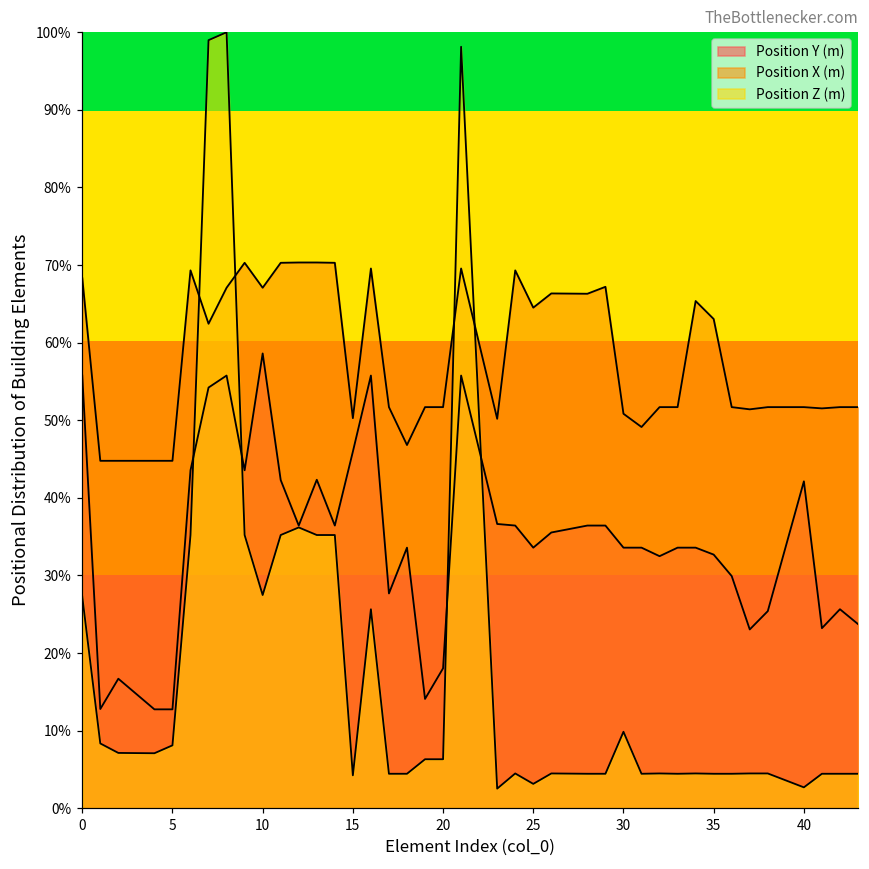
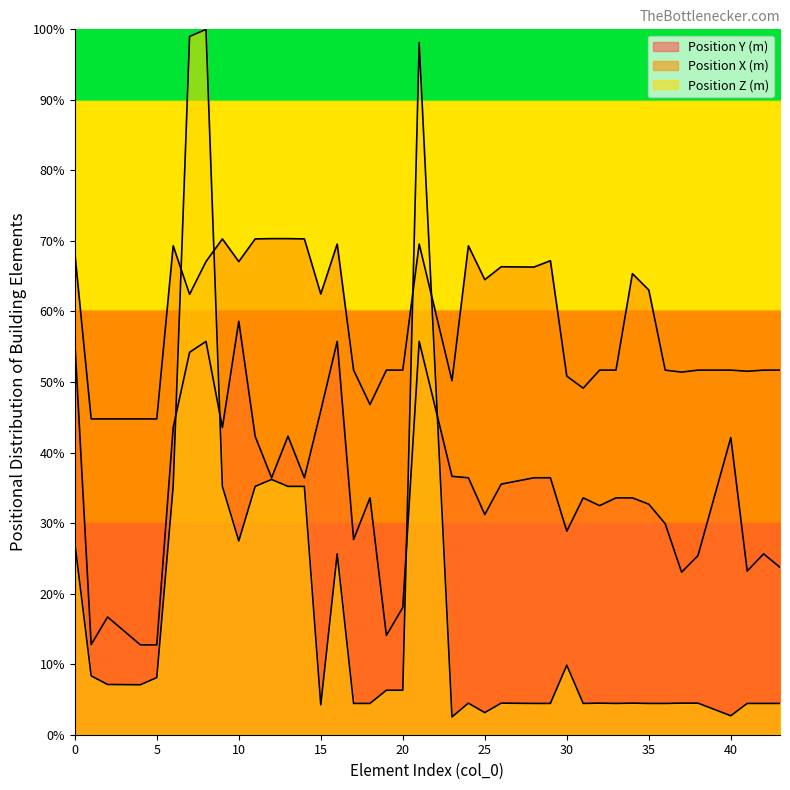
Position X (m), 15: 50% -> 62%
Position Y (m), 25: 34% -> 31%
Position Y (m), 30: 34% -> 29%
